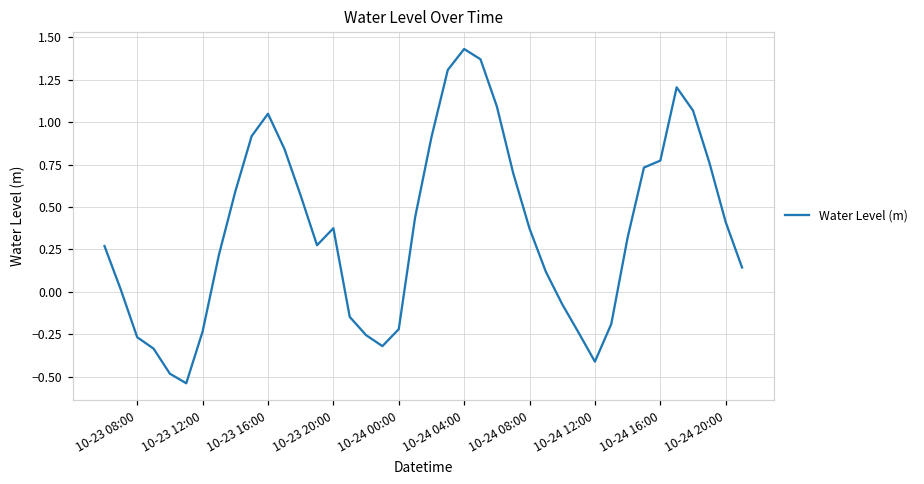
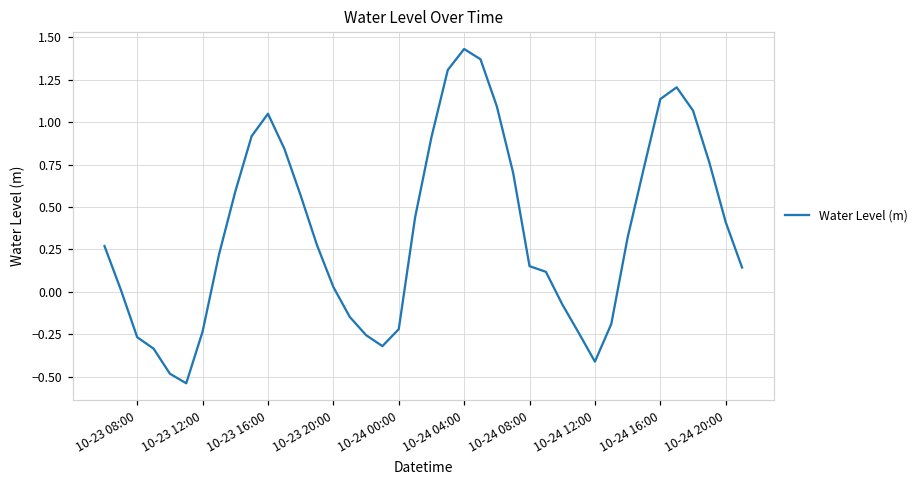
10-23 20:00: 0.37 -> 0.03
10-24 08:00: 0.37 -> 0.15
10-24 16:00: 0.77 -> 1.14
